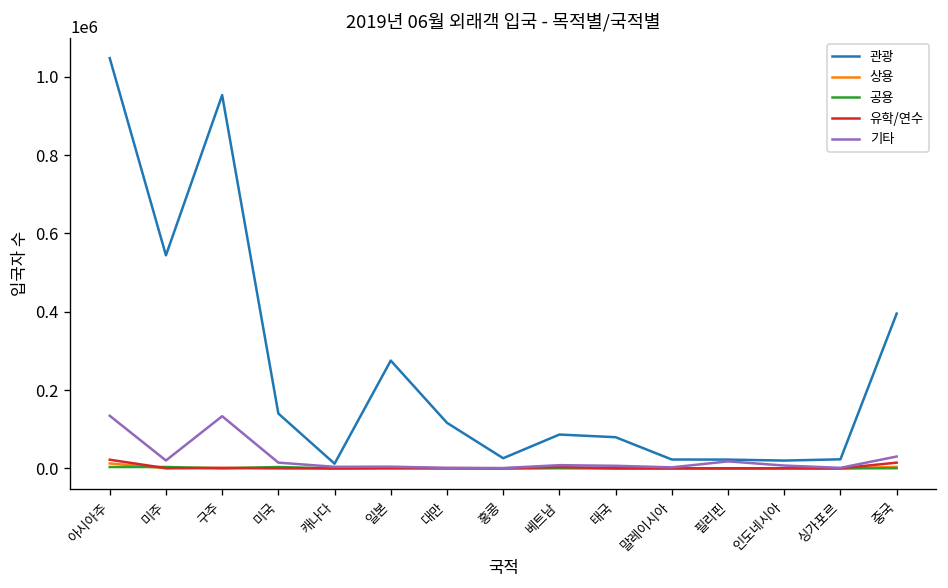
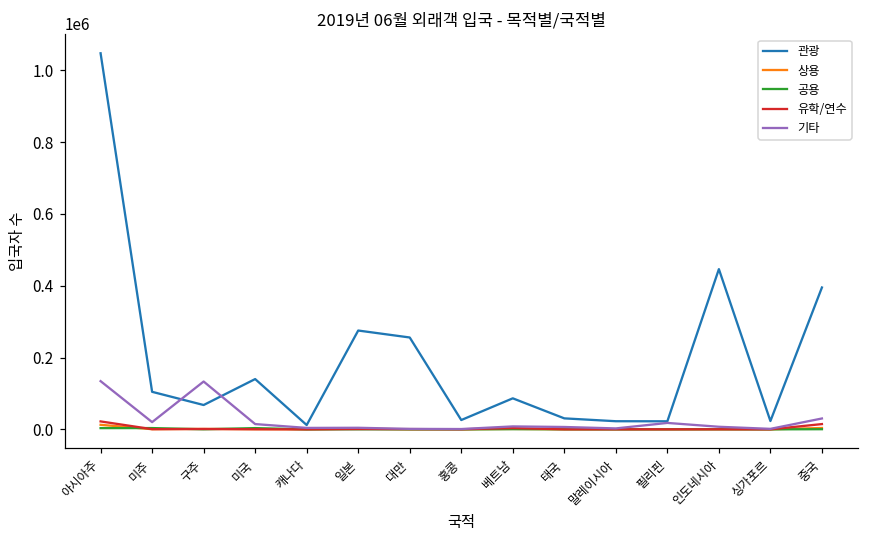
관광, 미주: 540000 -> 100000
관광, 구주: 950000 -> 70000
관광, 대만: 120000 -> 260000
관광, 태국: 80000 -> 30000
관광, 인도네시아: 20000 -> 450000
